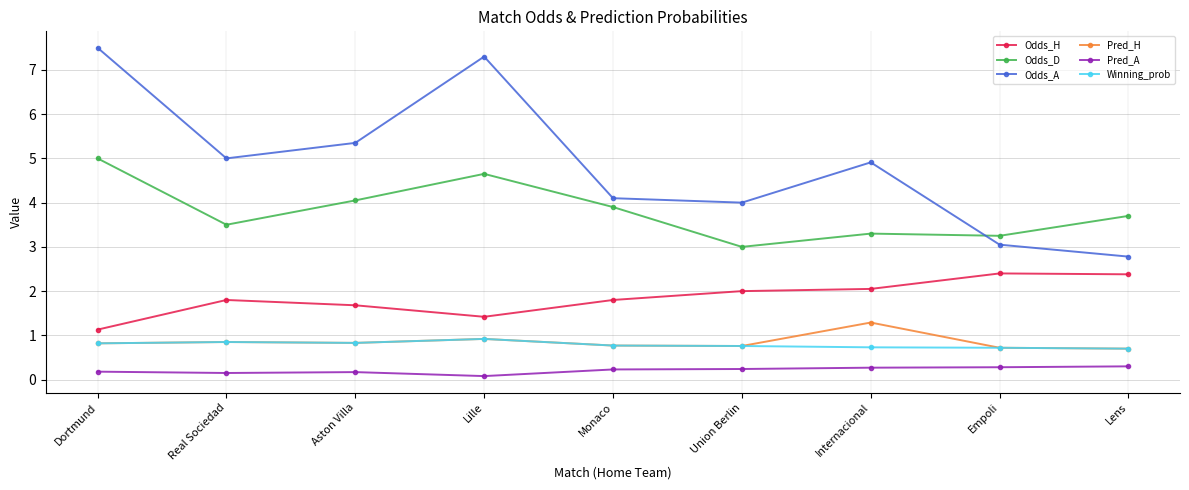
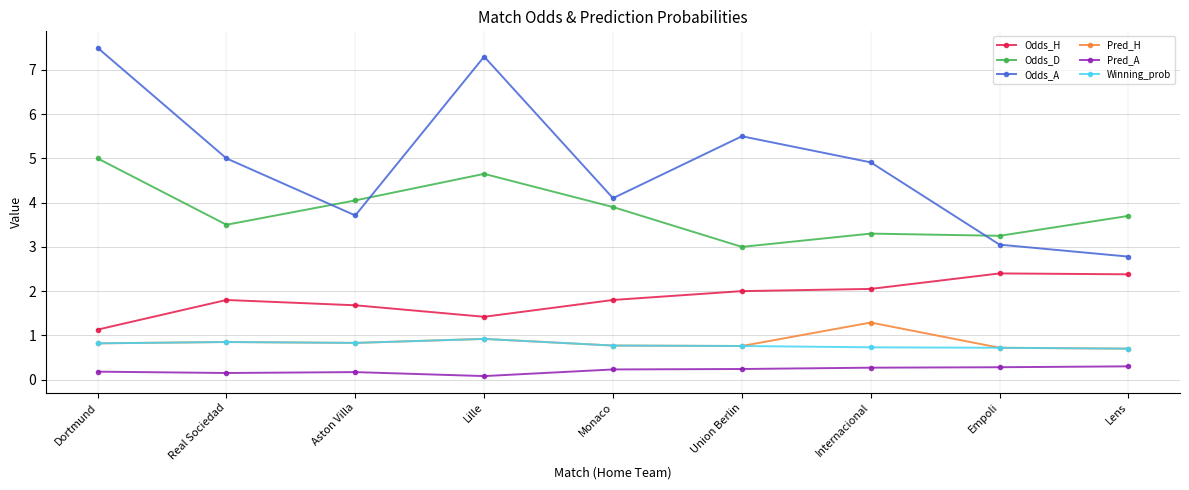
Odds_A, Aston Villa: 5.4 -> 3.7
Odds_A, Union Berlin: 4.0 -> 5.5
